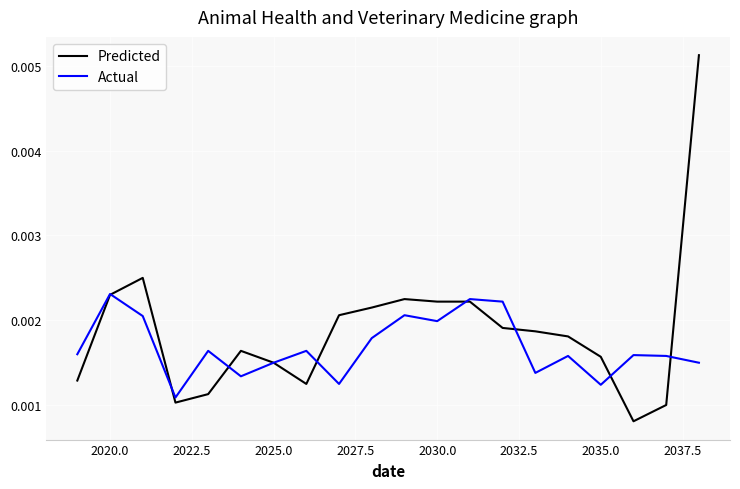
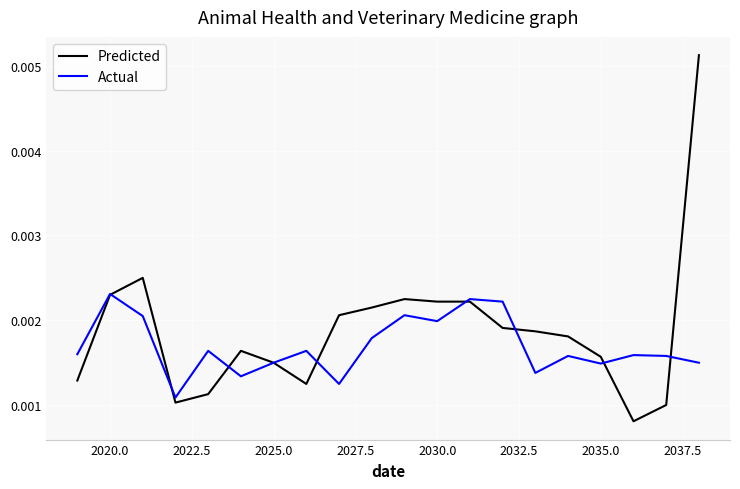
Actual, 2035.0: 0.0012 -> 0.0015
